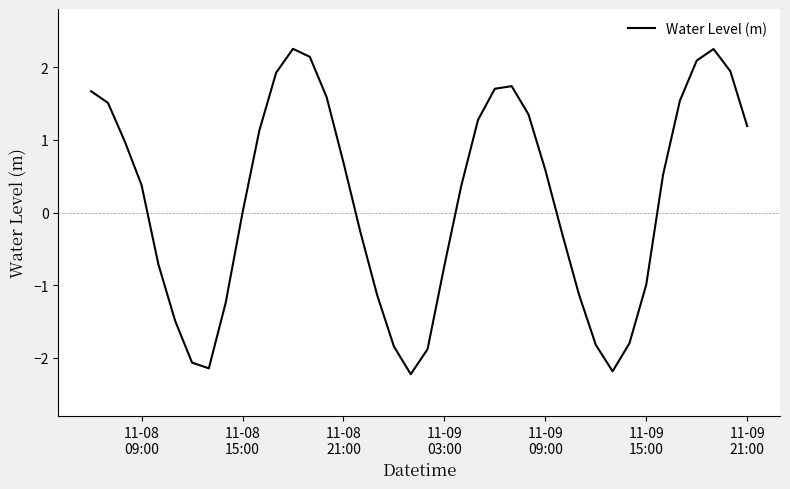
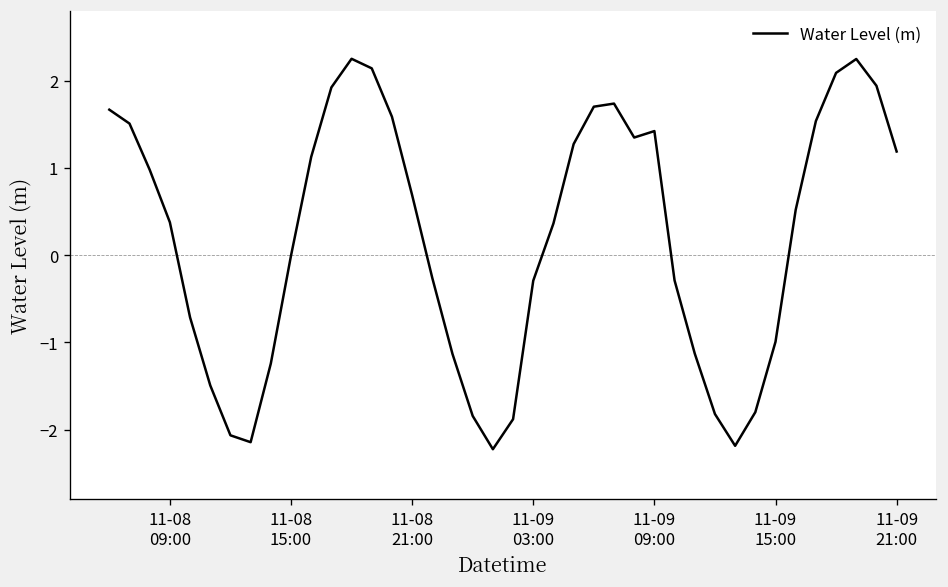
11-09 03:00: -0.7 -> -0.3
11-09 09:00: 0.6 -> 1.4
